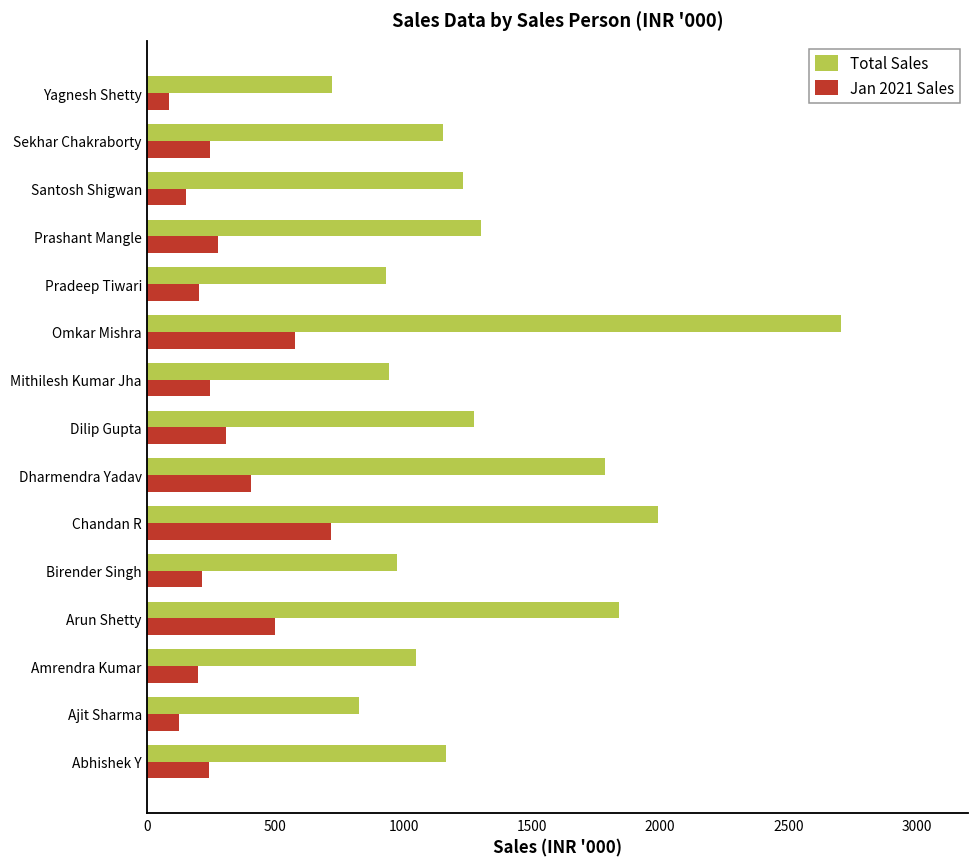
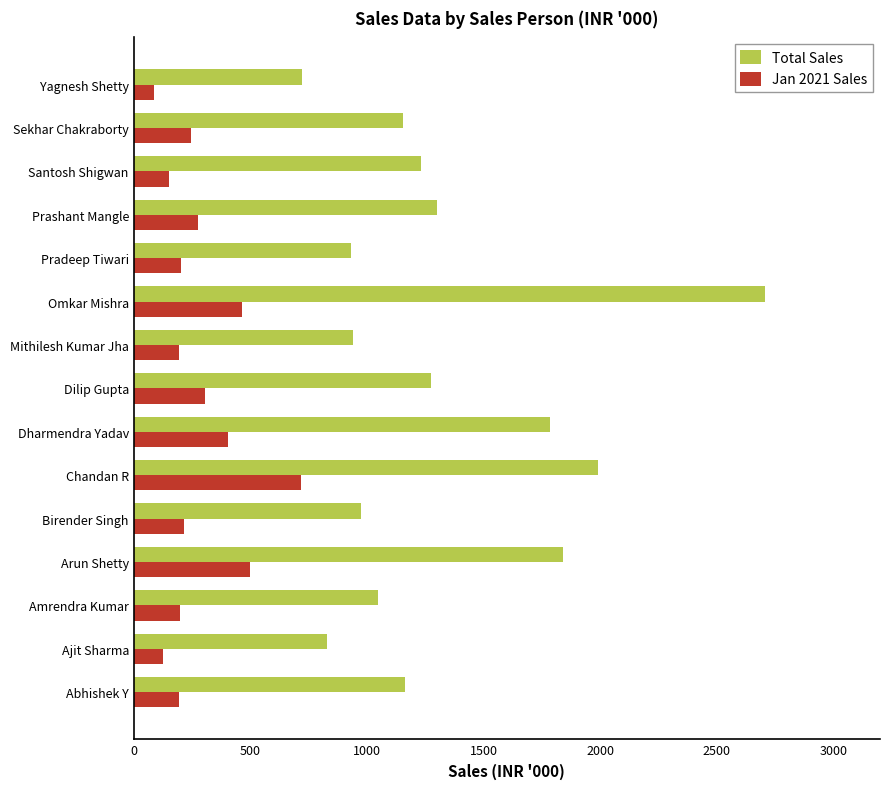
Jan 2021 Sales, Omkar Mishra: 580 -> 460
Jan 2021 Sales, Mithilesh Kumar Jha: 240 -> 190
Jan 2021 Sales, Abhishek Y: 240 -> 200
